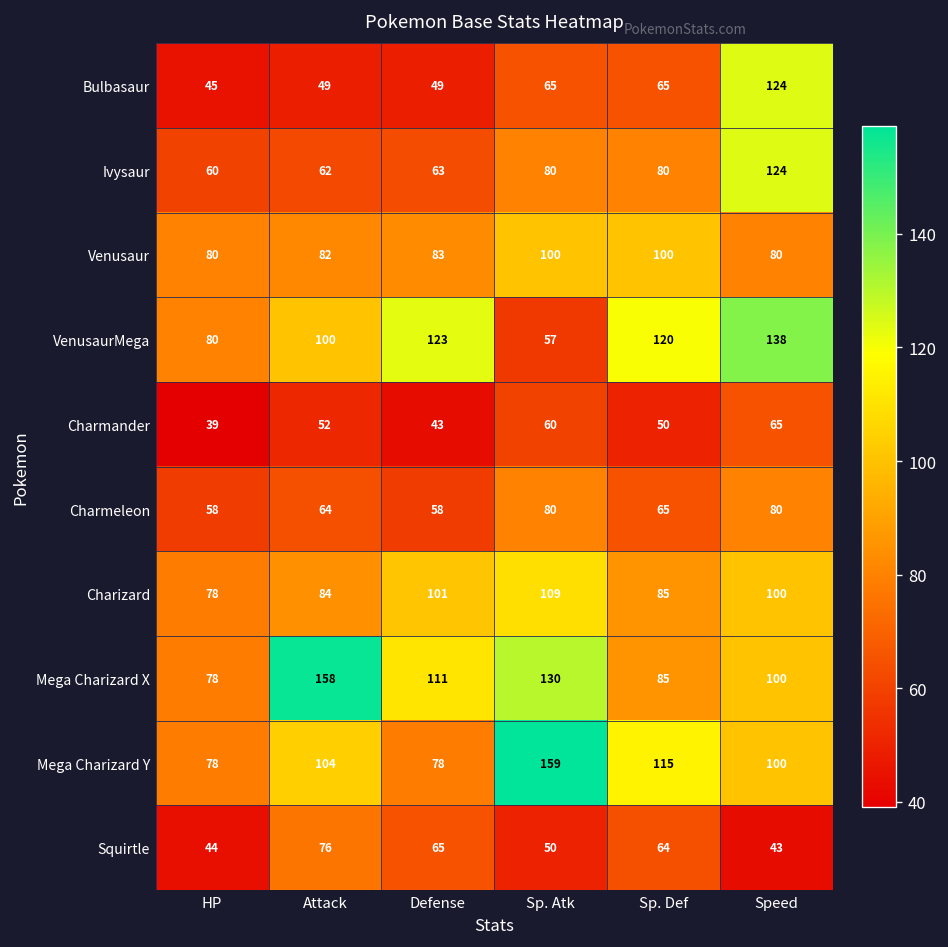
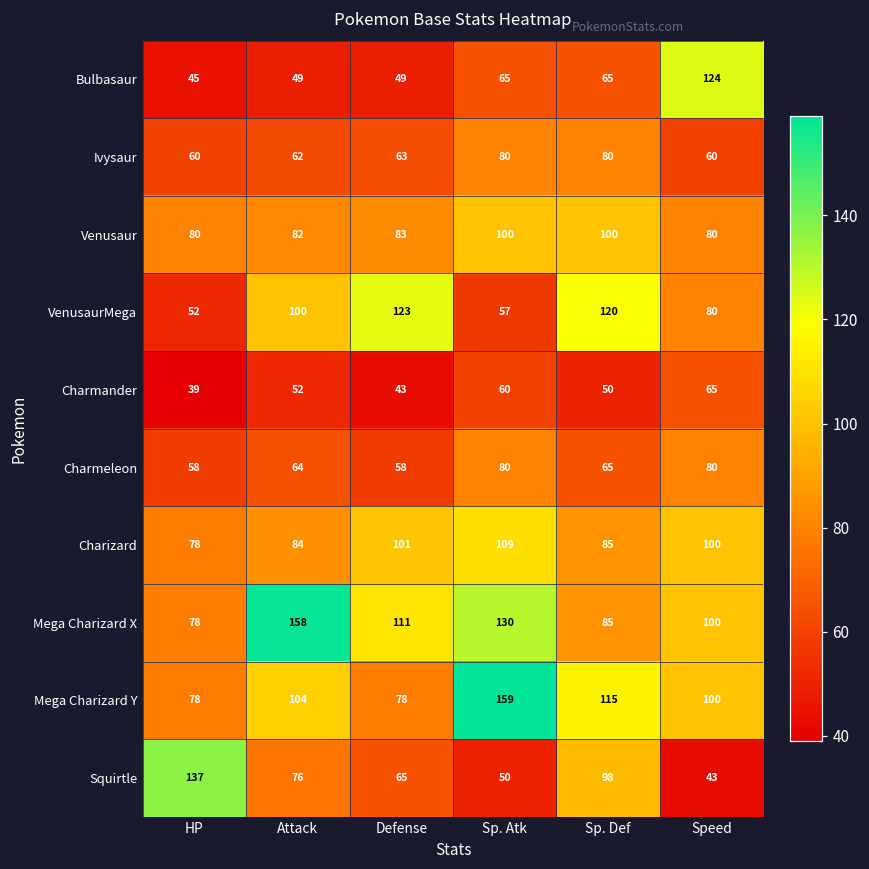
Ivysaur, Speed: 124 -> 60
VenusaurMega, HP: 80 -> 52
VenusaurMega, Speed: 138 -> 80
Squirtle, HP: 44 -> 137
Squirtle, Sp. Def: 64 -> 98
